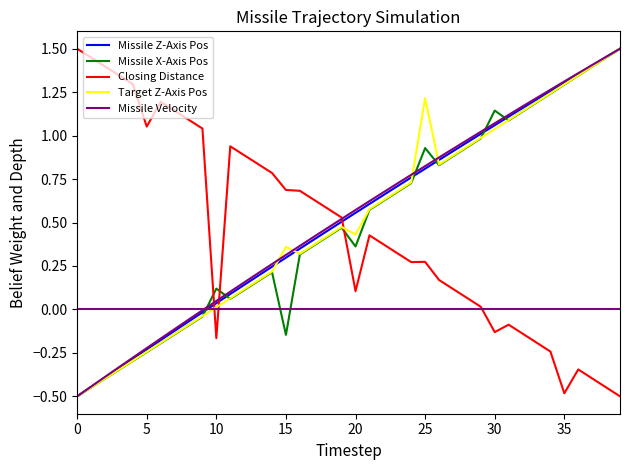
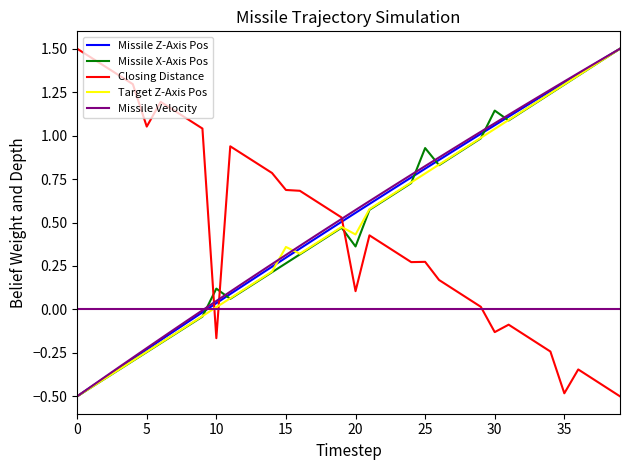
Missile X-Axis Pos, 15: -0.15 -> 0.27
Target Z-Axis Pos, 25: 1.22 -> 0.78
